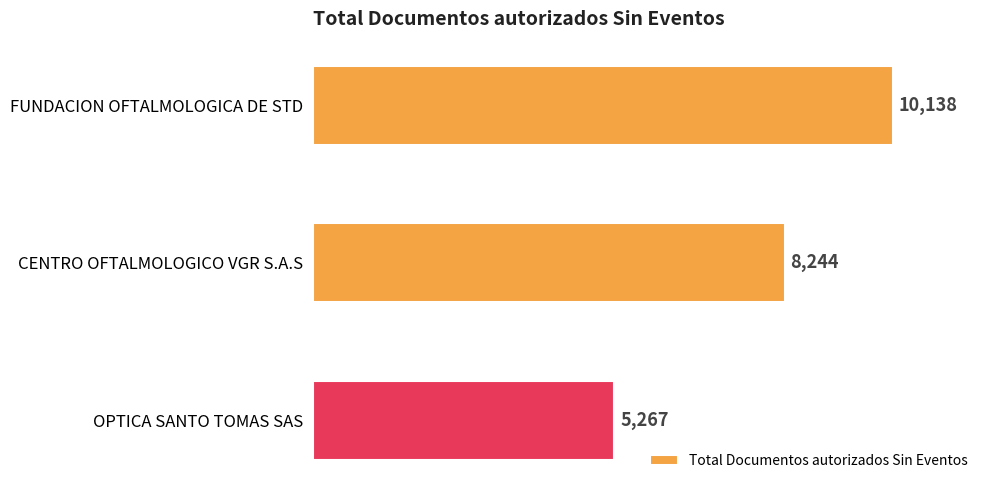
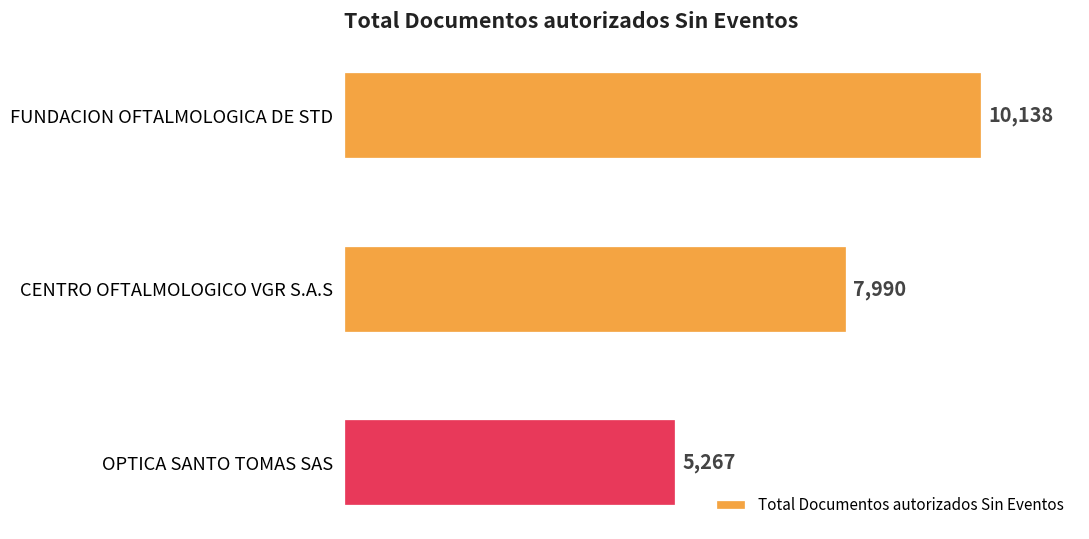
CENTRO OFTALMOLOGICO VGR S.A.S: 8,244 -> 7,990
